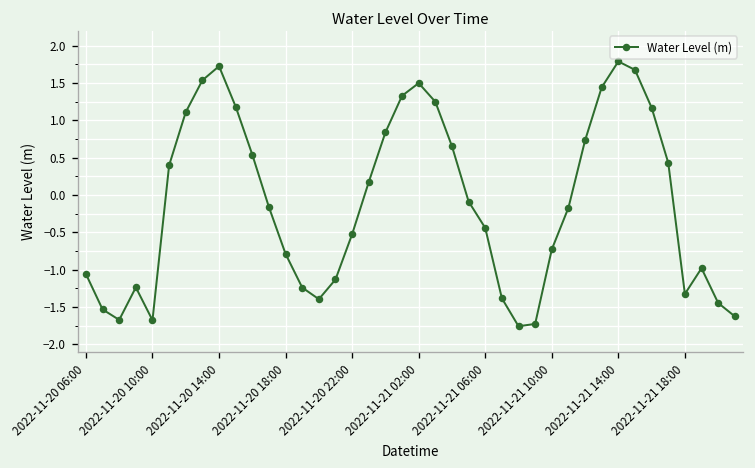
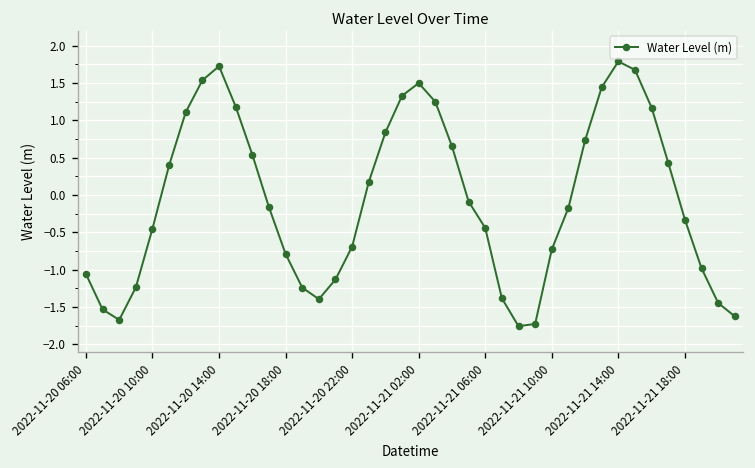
2022-11-20 10:00: -1.7 -> -0.5
2022-11-20 22:00: -0.5 -> -0.7
2022-11-21 18:00: -1.3 -> -0.3
